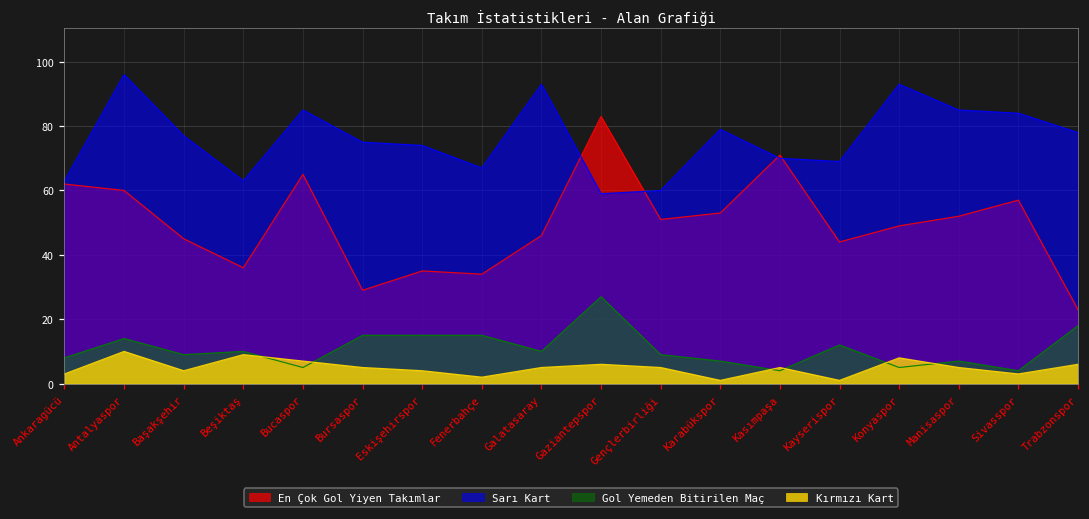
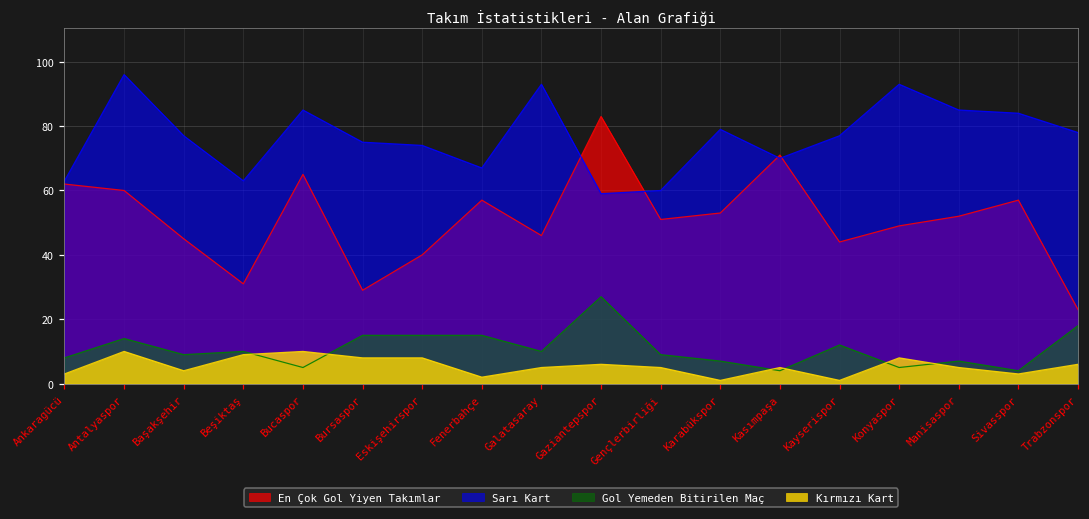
En Çok Gol Yiyen Takımlar, Beşiktaş: 36 -> 31
Kırmızı Kart, Bucaspor: 7 -> 10
Kırmızı Kart, Bursaspor: 5 -> 8
En Çok Gol Yiyen Takımlar, Eskişehirspor: 35 -> 40
Kırmızı Kart, Eskişehirspor: 4 -> 8
En Çok Gol Yiyen Takımlar, Fenerbahçe: 34 -> 57
Sarı Kart, Kayserispor: 69 -> 77
